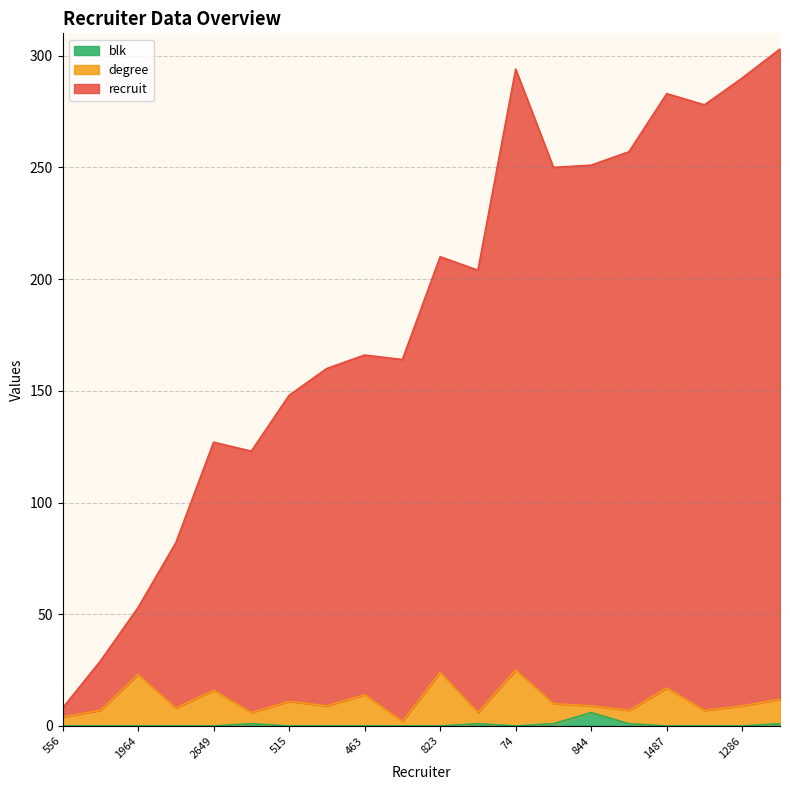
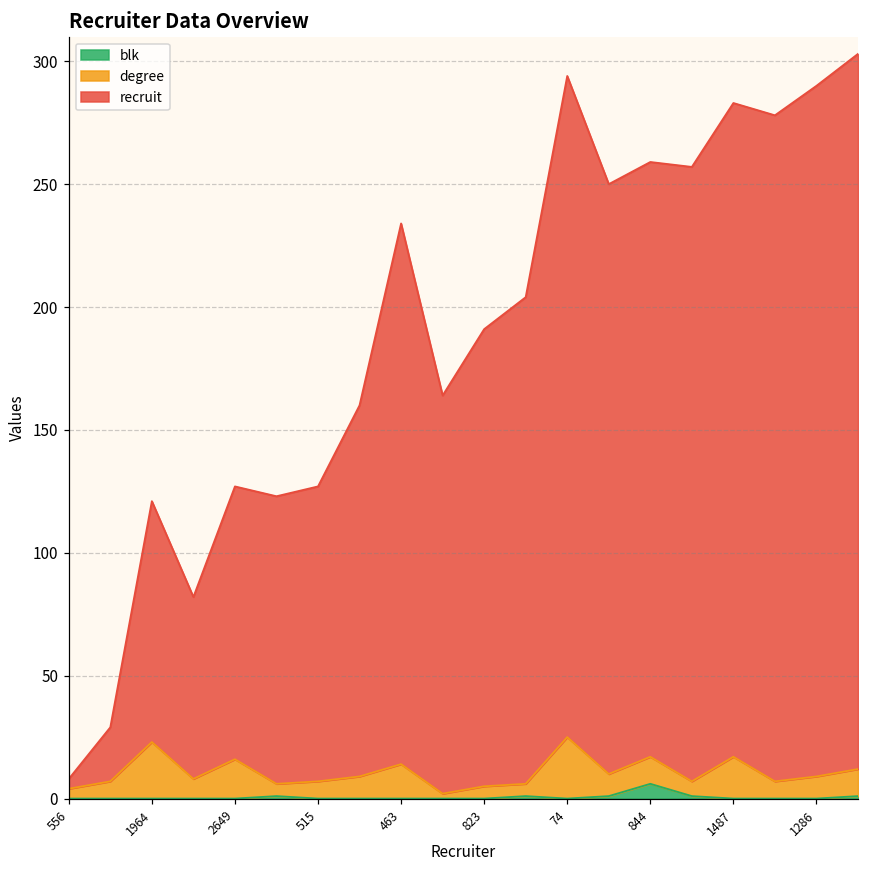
recruit, 1964: 30 -> 98
degree, 515: 11 -> 7
recruit, 515: 137 -> 120
recruit, 463: 152 -> 220
degree, 823: 24 -> 5
degree, 844: 3 -> 11
